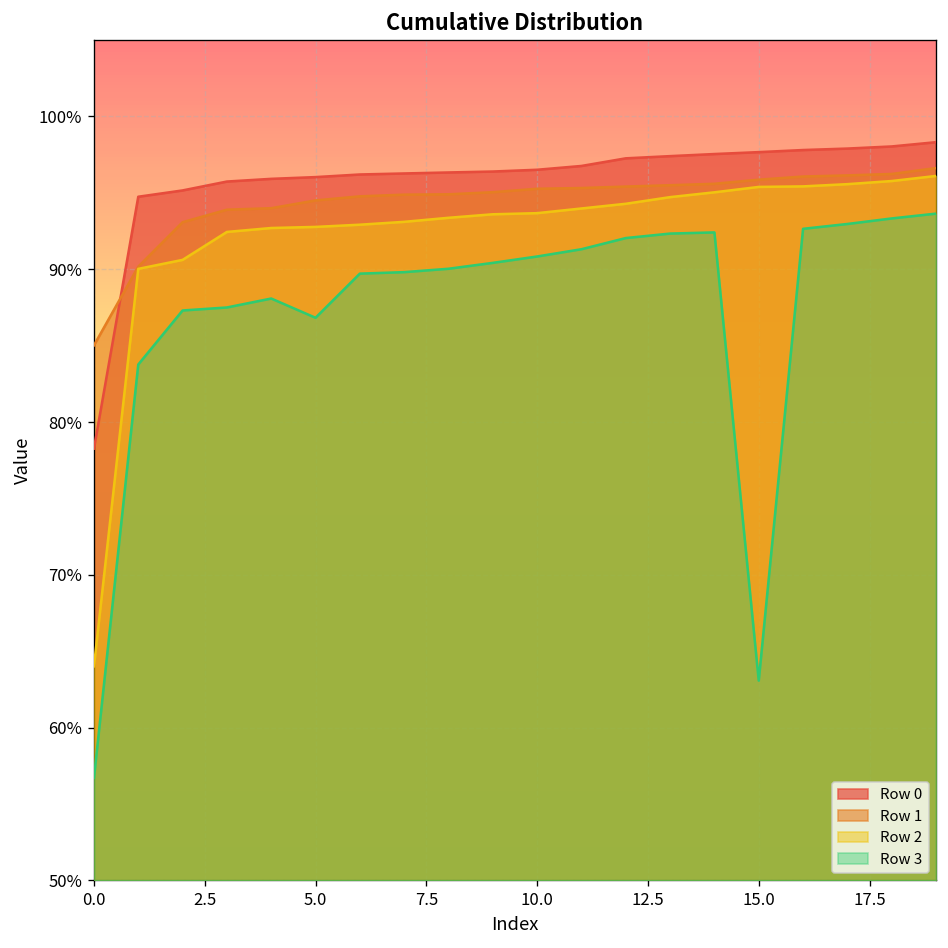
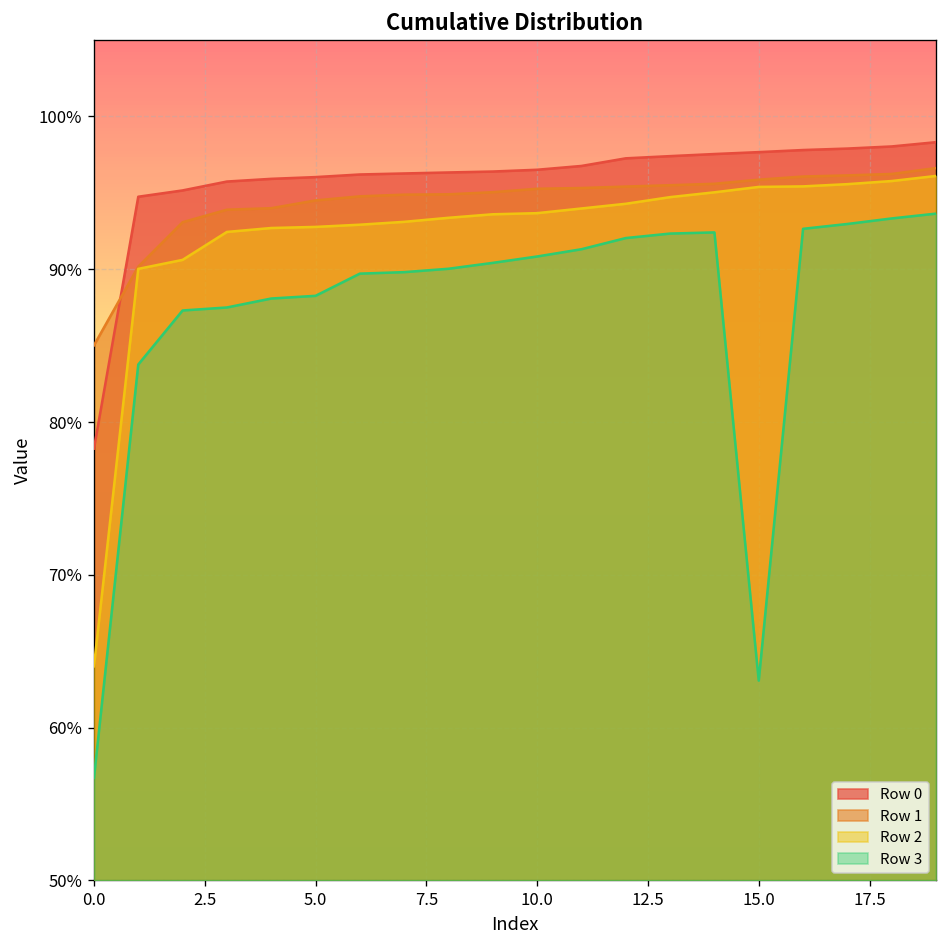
Row 3, 5.0: 86.8% -> 88.3%
